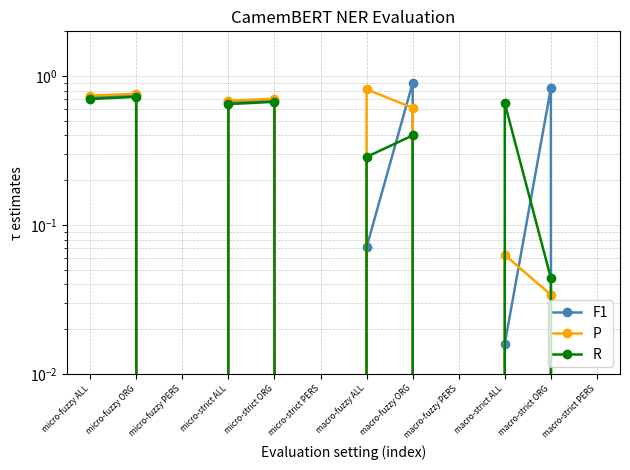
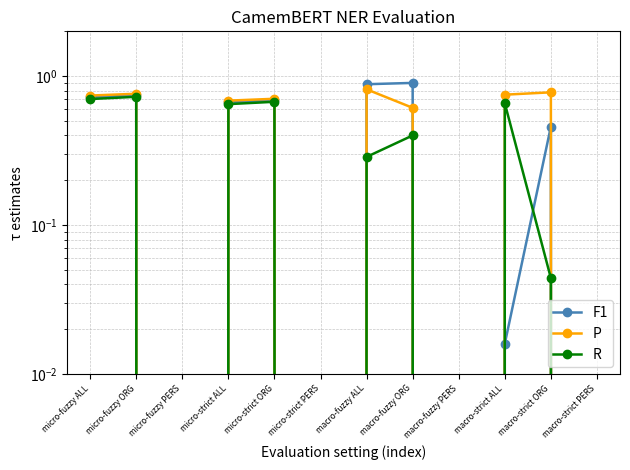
F1, macro-fuzzy ALL: 0.07 -> 0.9
P, macro-strict ALL: 0.063 -> 0.8
F1, macro-strict ORG: 0.8 -> 0.46
P, macro-strict ORG: 0.034 -> 0.8
